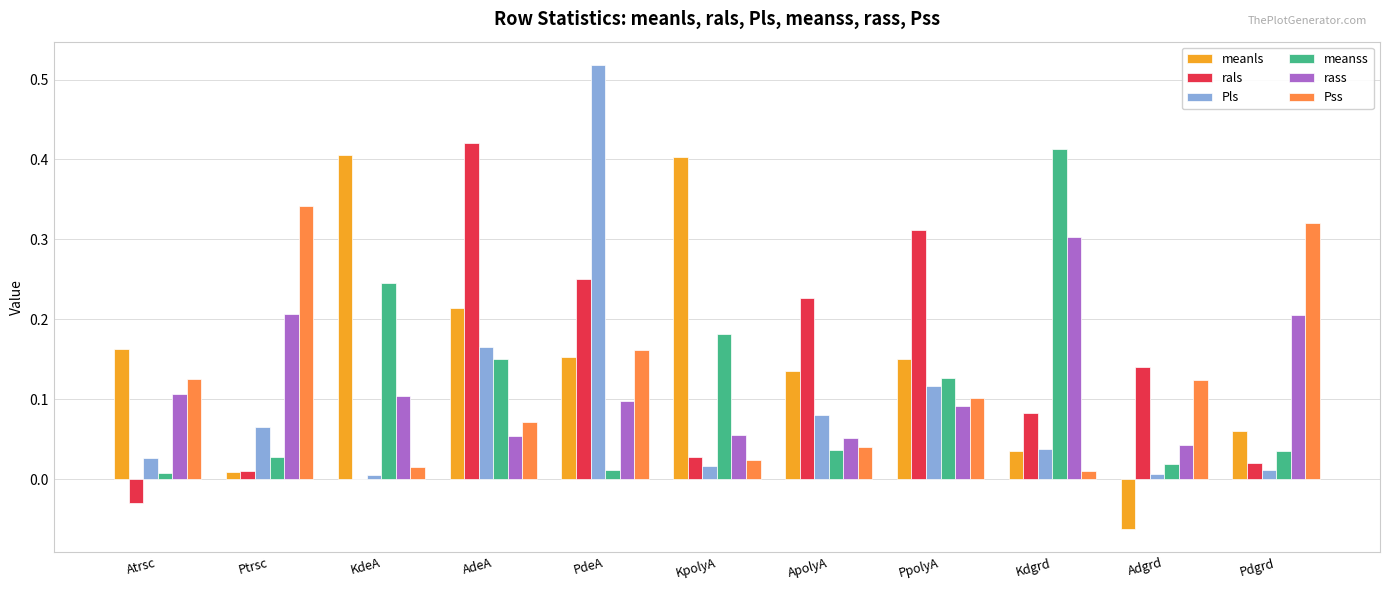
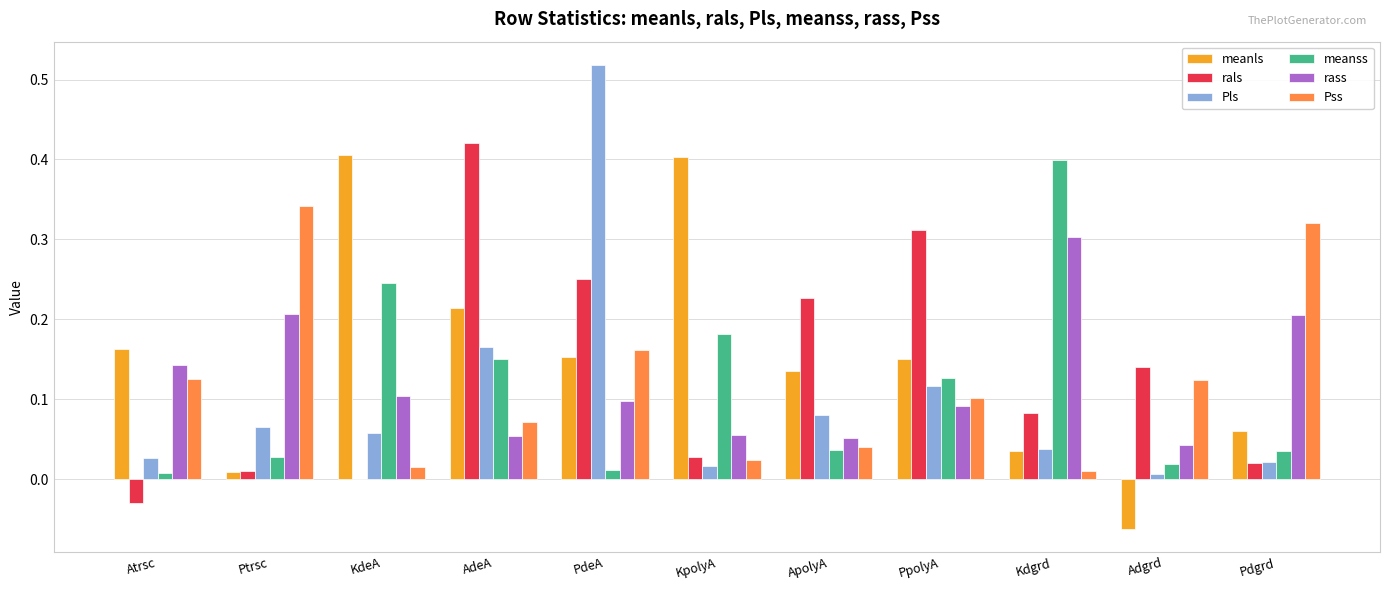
rass, Atrsc: 0.11 -> 0.14
Pls, KdeA: 0.01 -> 0.06
meanss, Kdgrd: 0.41 -> 0.40
Pls, Pdgrd: 0.01 -> 0.02
